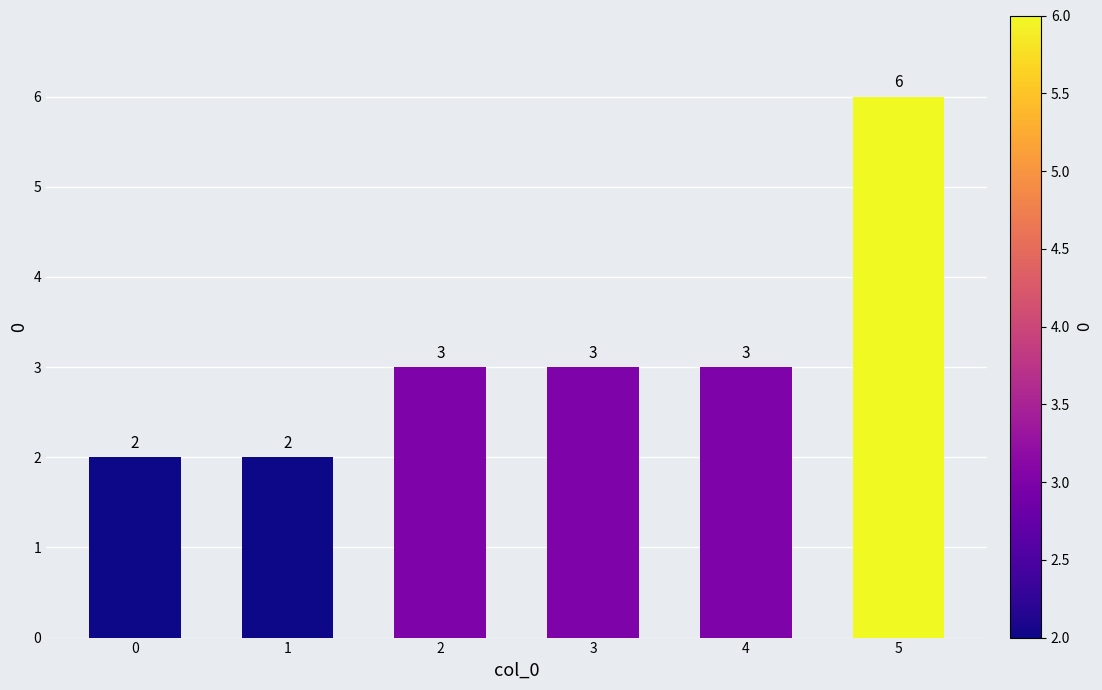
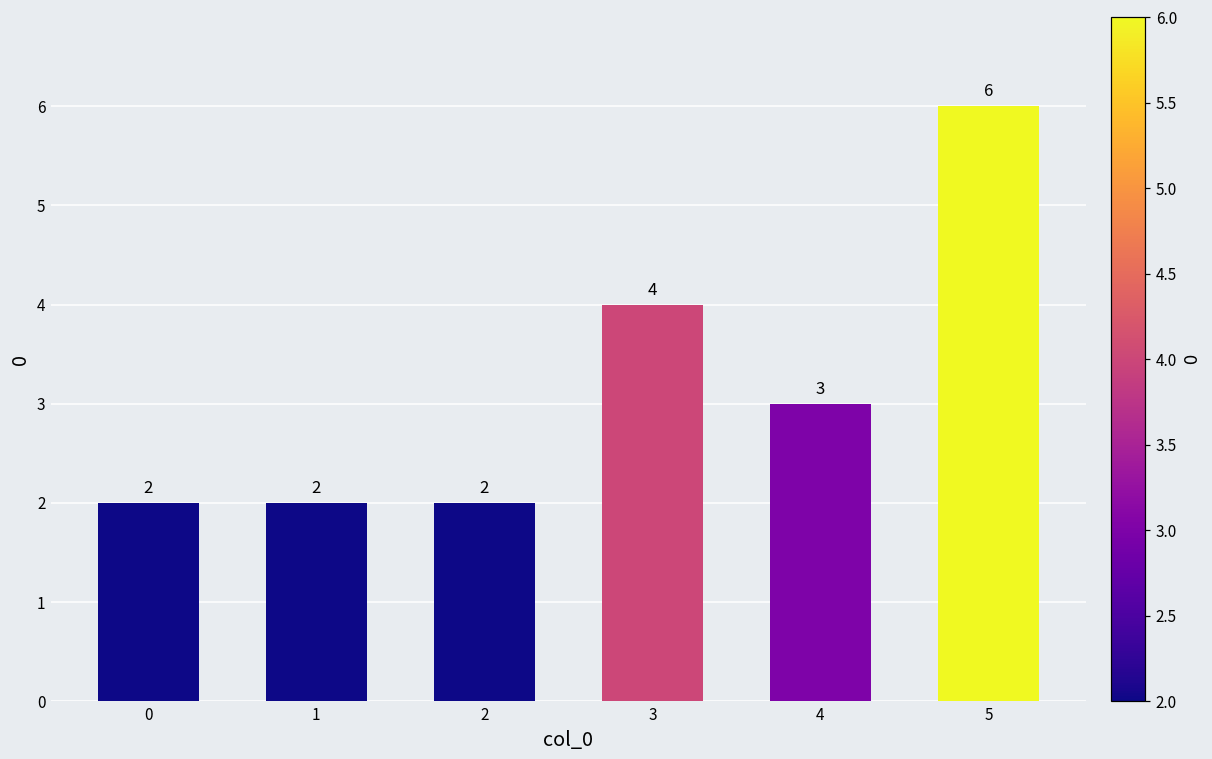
2: 3 -> 2
3: 3 -> 4
